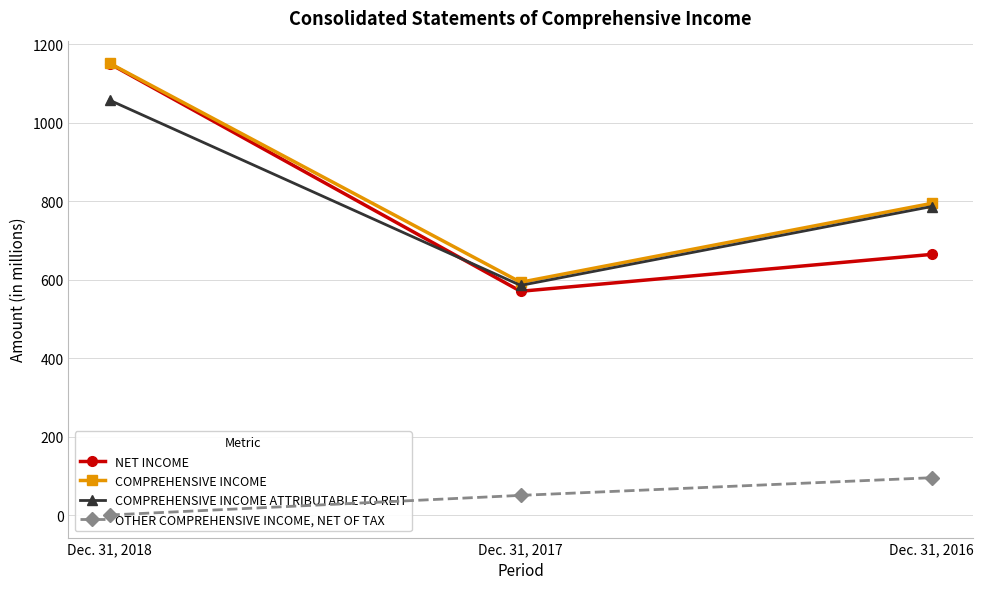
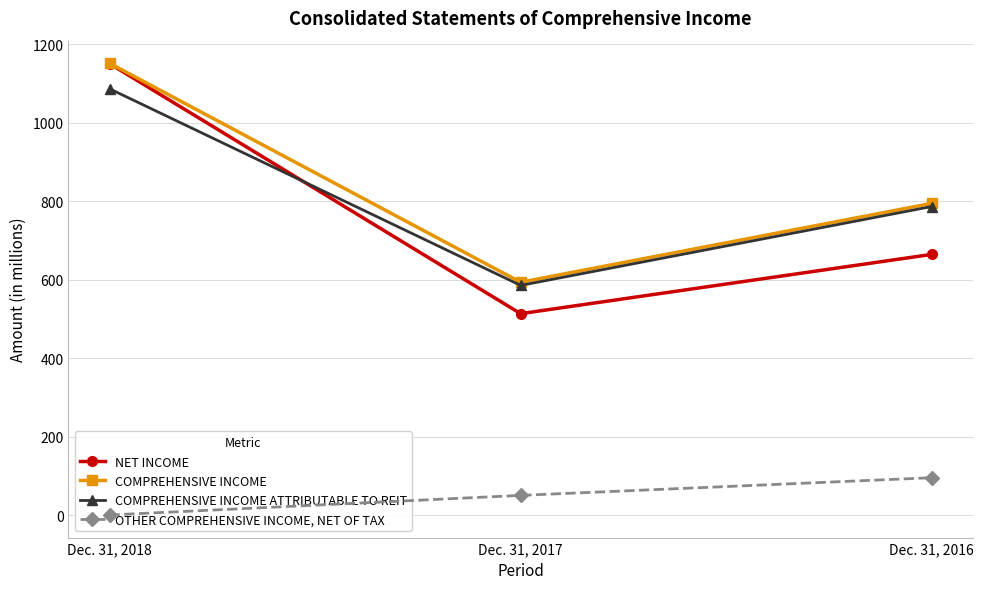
COMPREHENSIVE INCOME ATTRIBUTABLE TO REIT, Dec. 31, 2018: 1060 -> 1090
NET INCOME, Dec. 31, 2017: 570 -> 510
